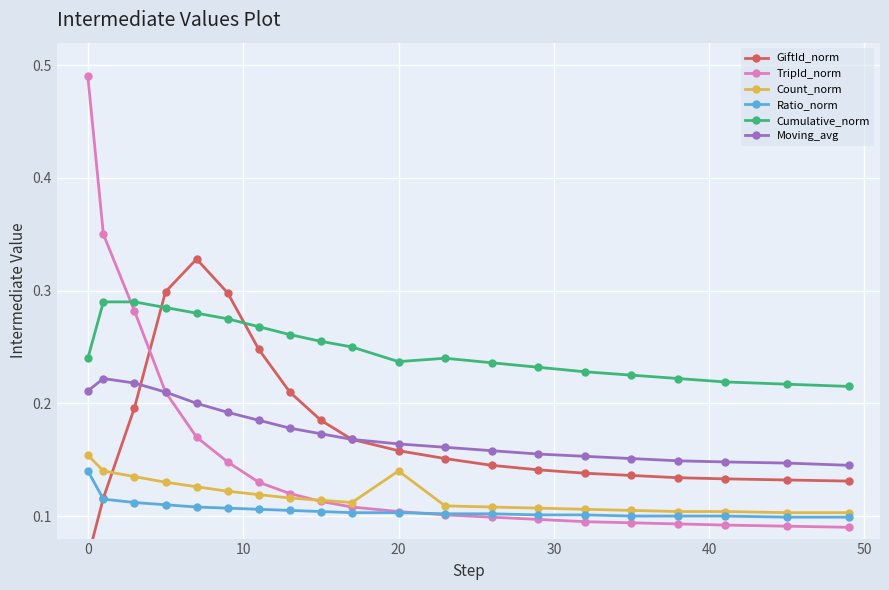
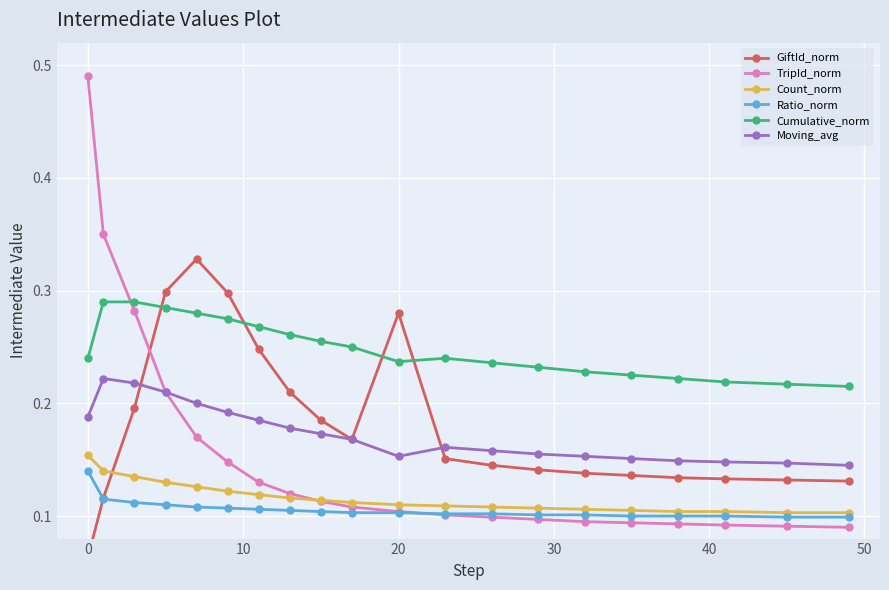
Moving_avg, 0: 0.211 -> 0.188
GiftId_norm, 20: 0.158 -> 0.280
Count_norm, 20: 0.14 -> 0.11
Moving_avg, 20: 0.164 -> 0.153
